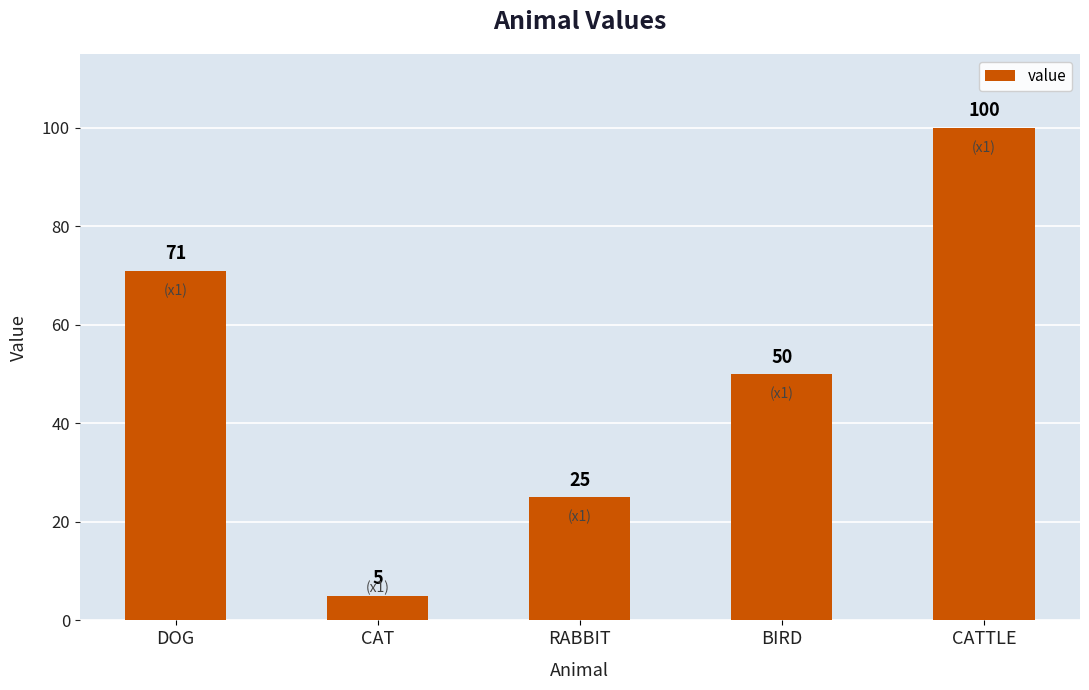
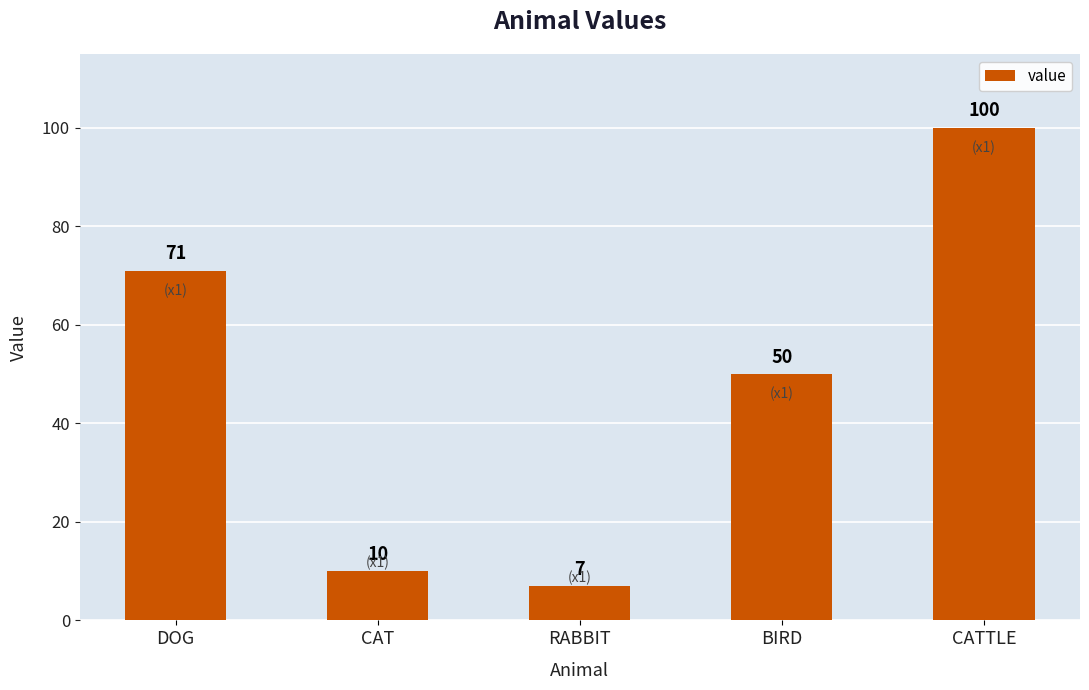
CAT: 5 -> 10
RABBIT: 25 -> 7
